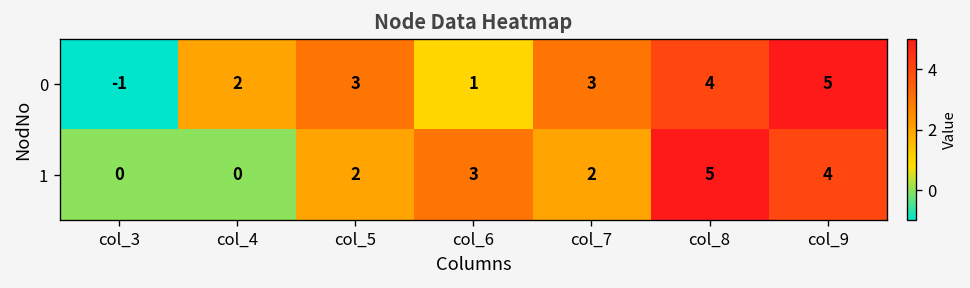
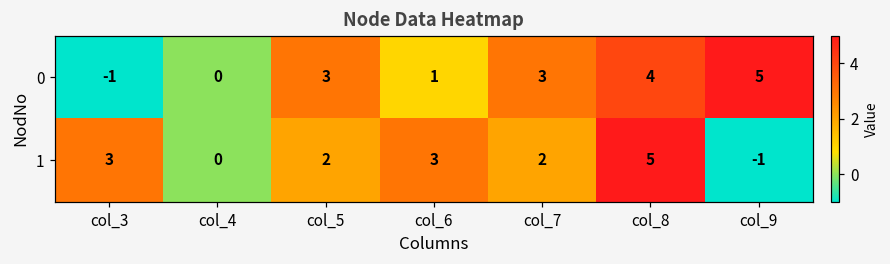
0, col_4: 2 -> 0
1, col_3: 0 -> 3
1, col_9: 4 -> -1
